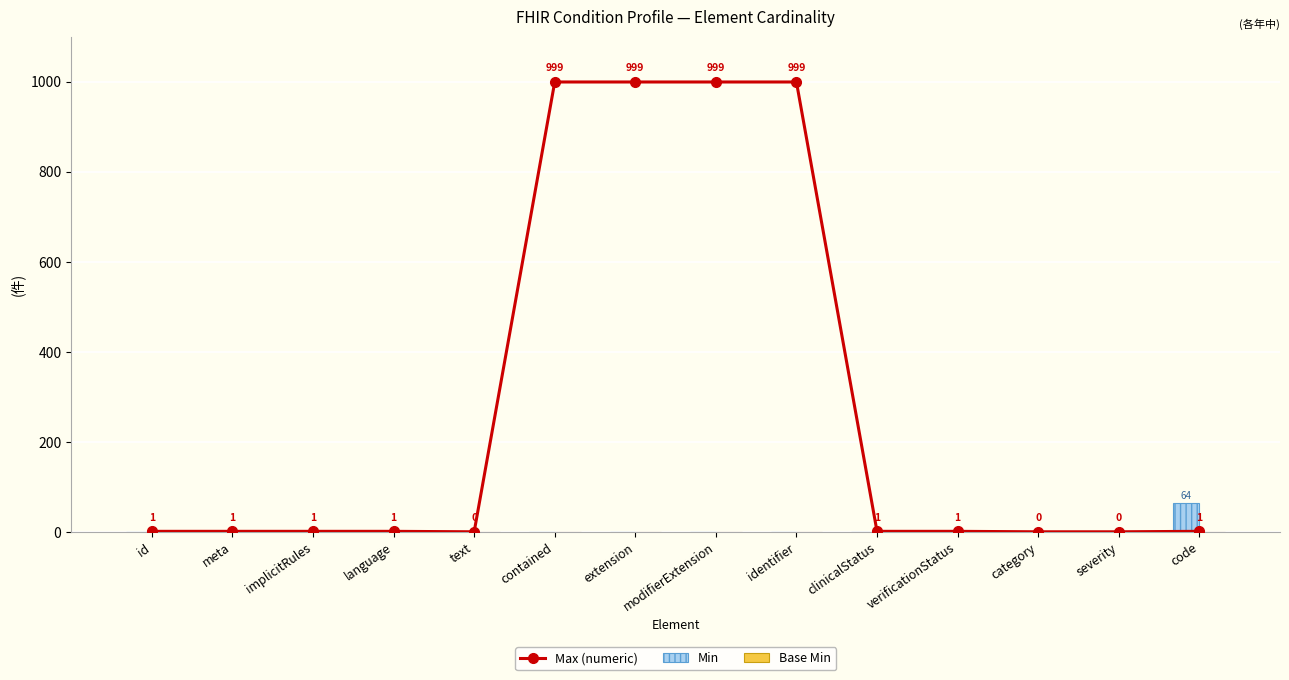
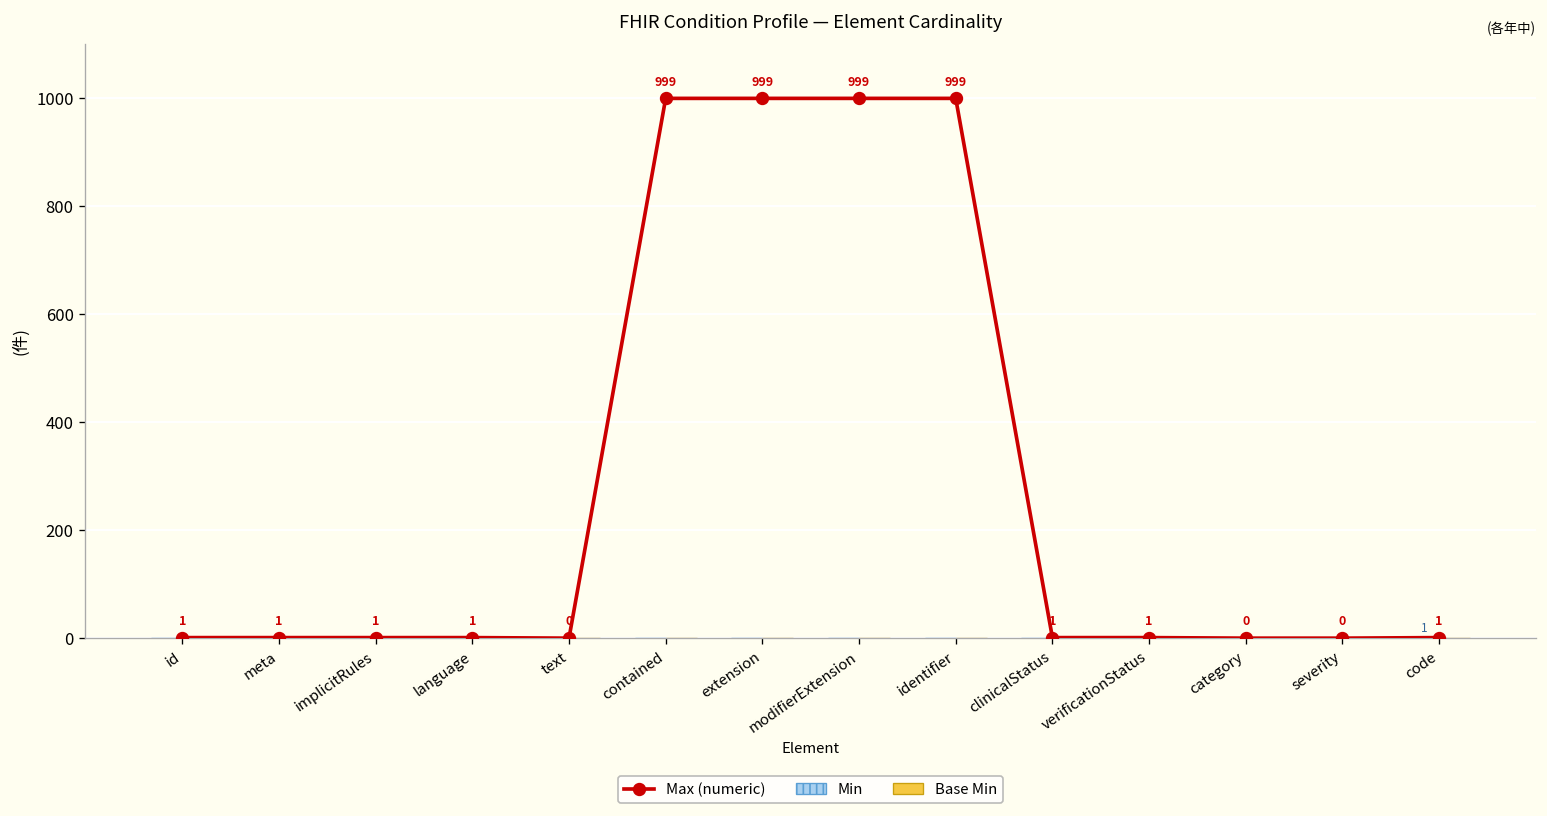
Min, code: 64 -> 1
